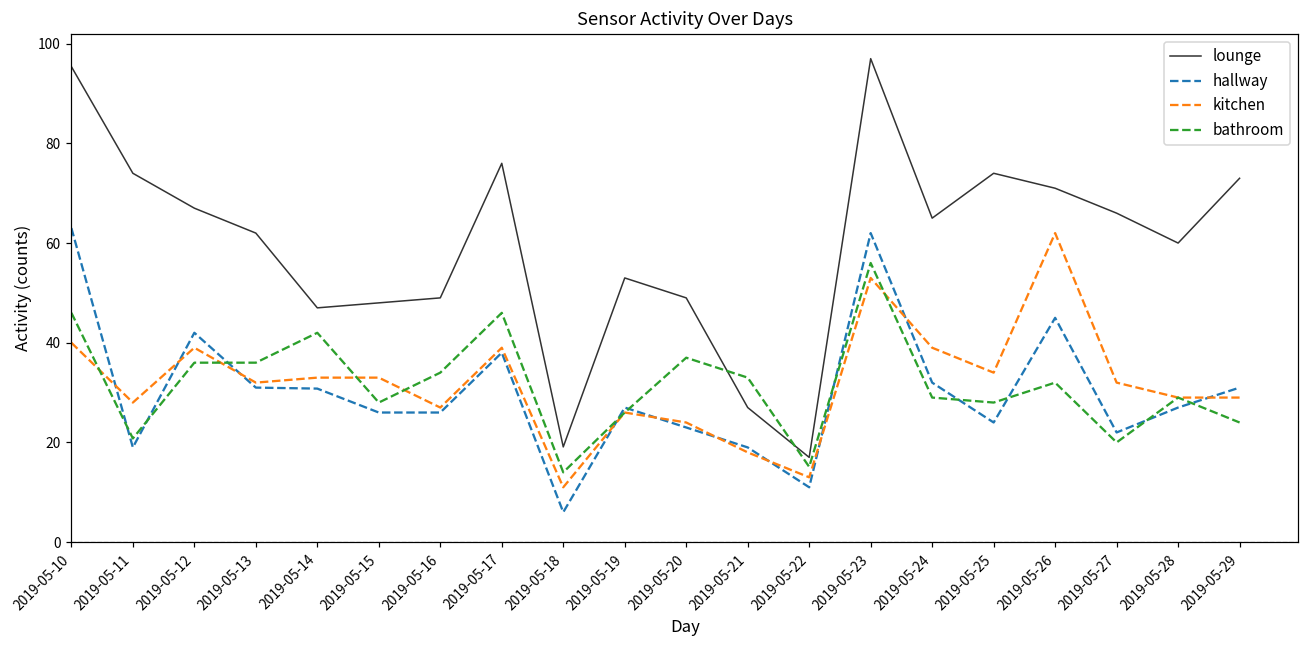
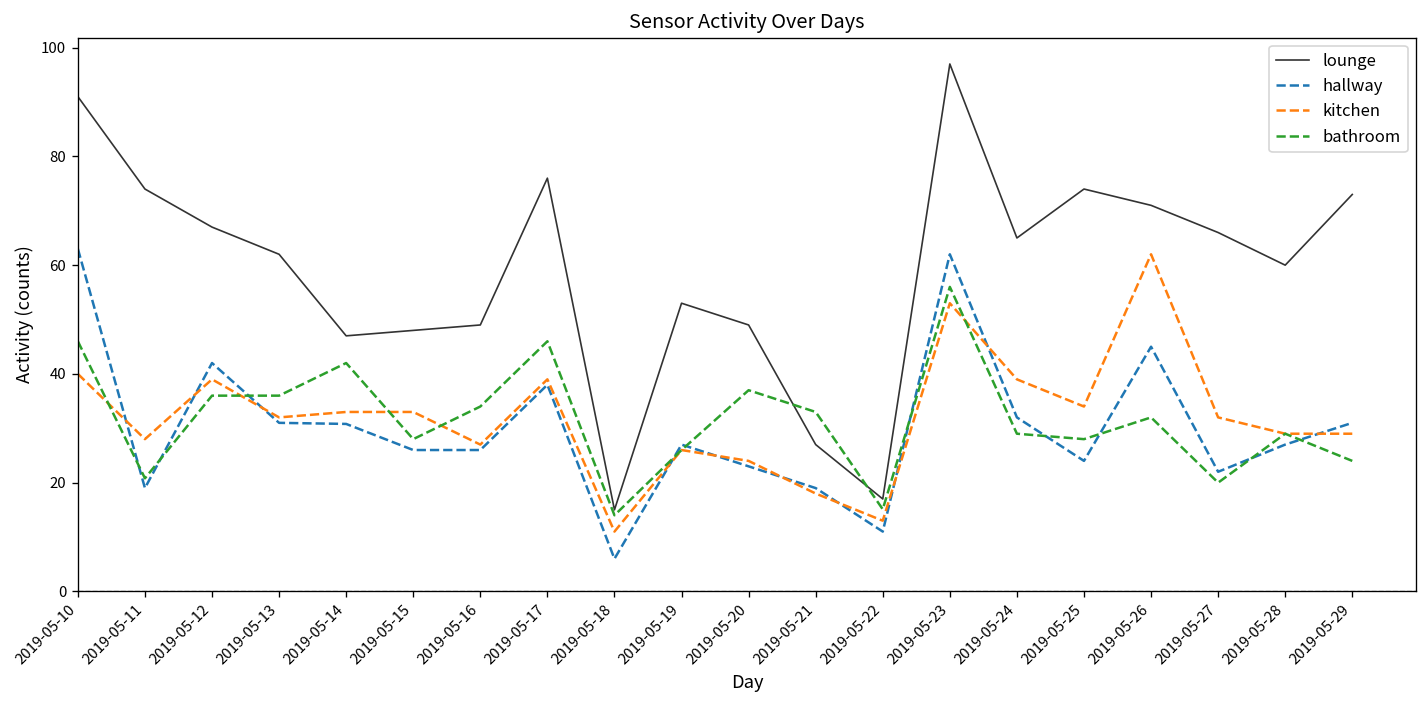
lounge, 2019-05-10: 95 -> 91
lounge, 2019-05-18: 19 -> 15
